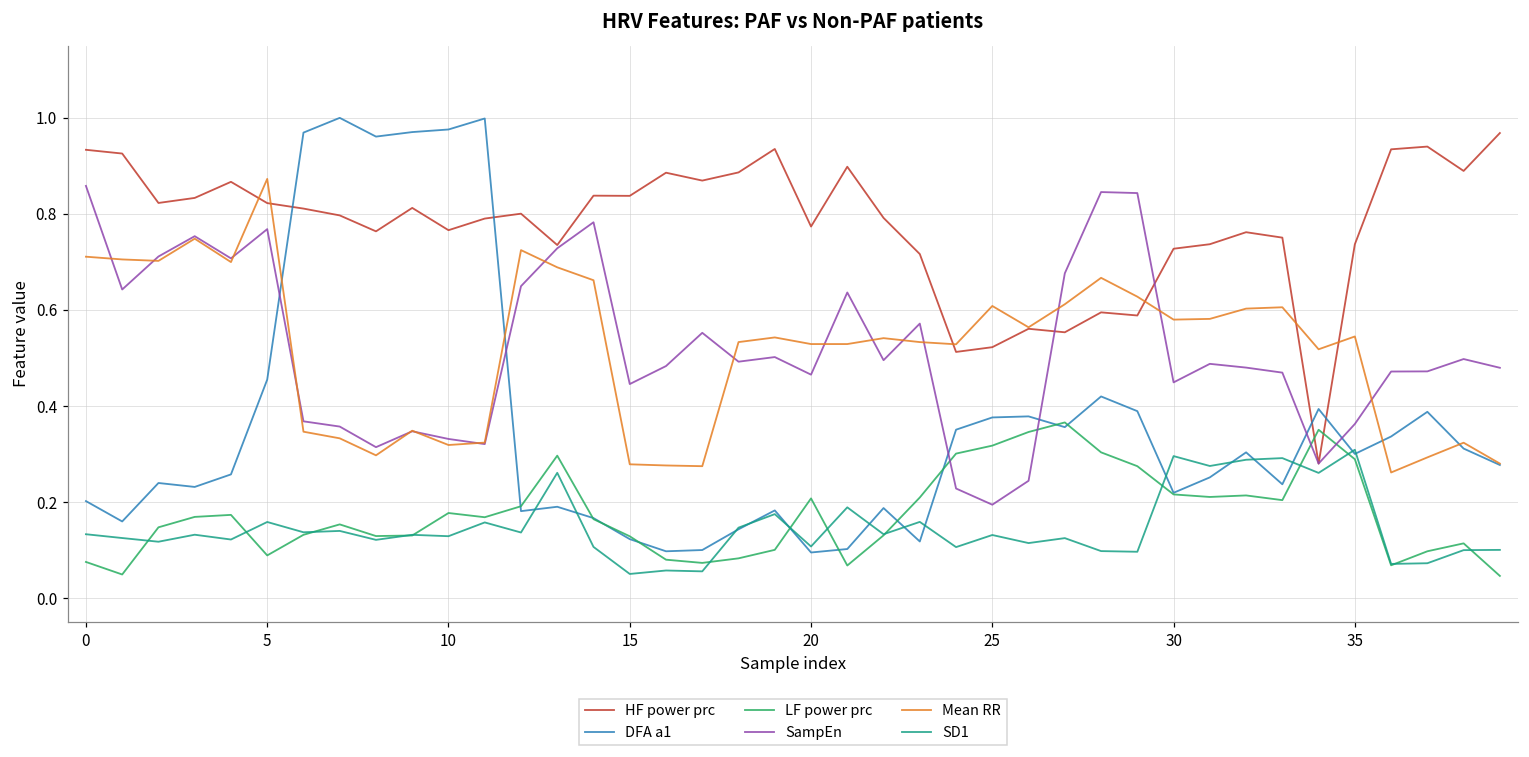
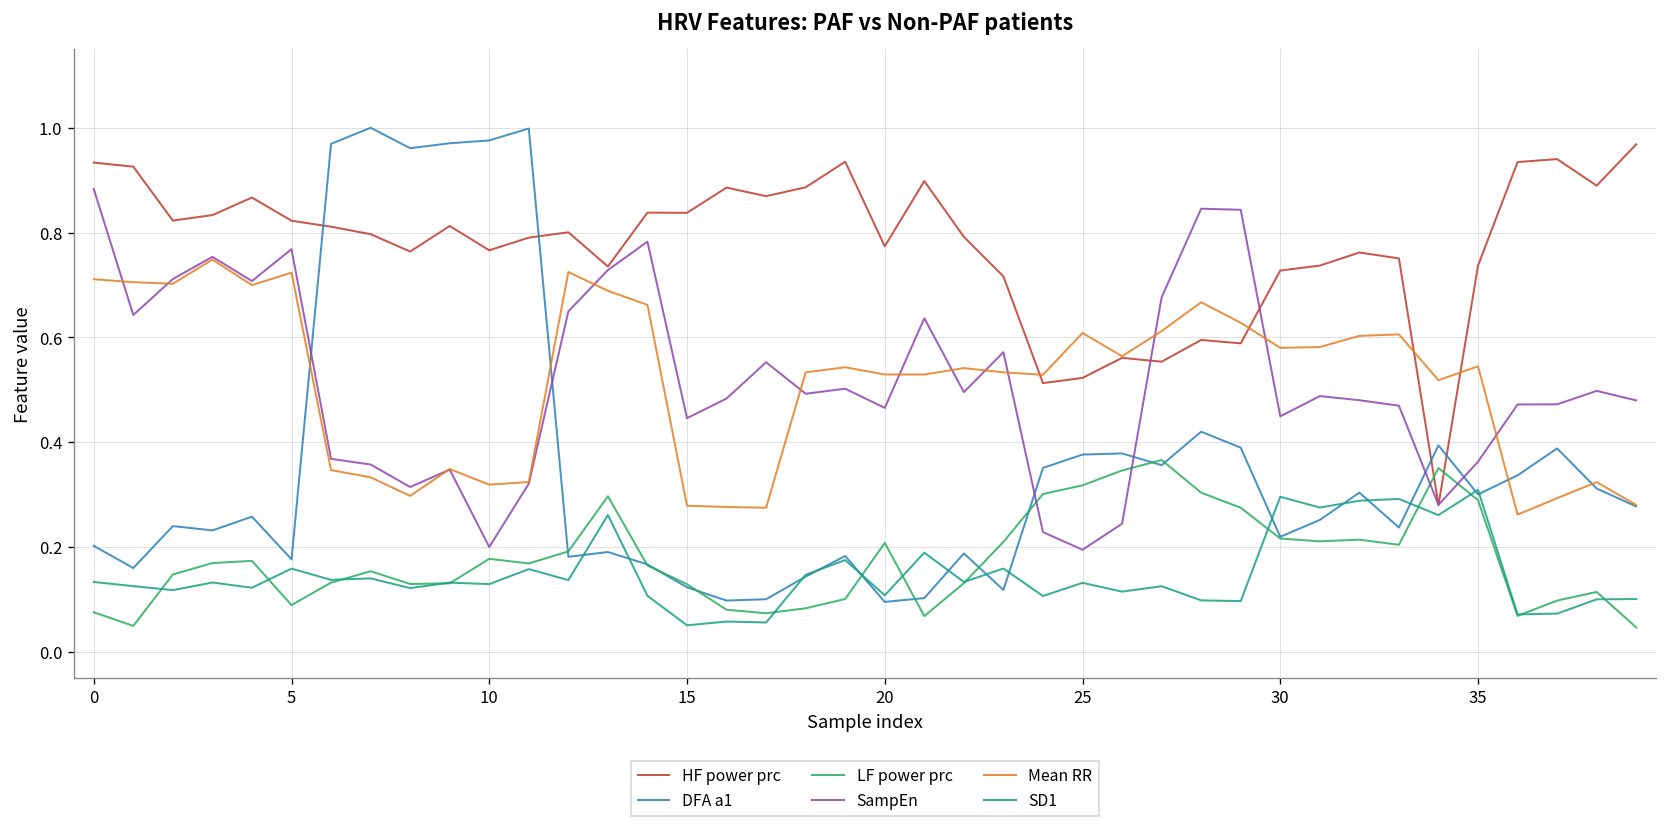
SampEn, 0: 0.86 -> 0.88
DFA a1, 5: 0.46 -> 0.18
Mean RR, 5: 0.87 -> 0.72
SampEn, 10: 0.33 -> 0.20
